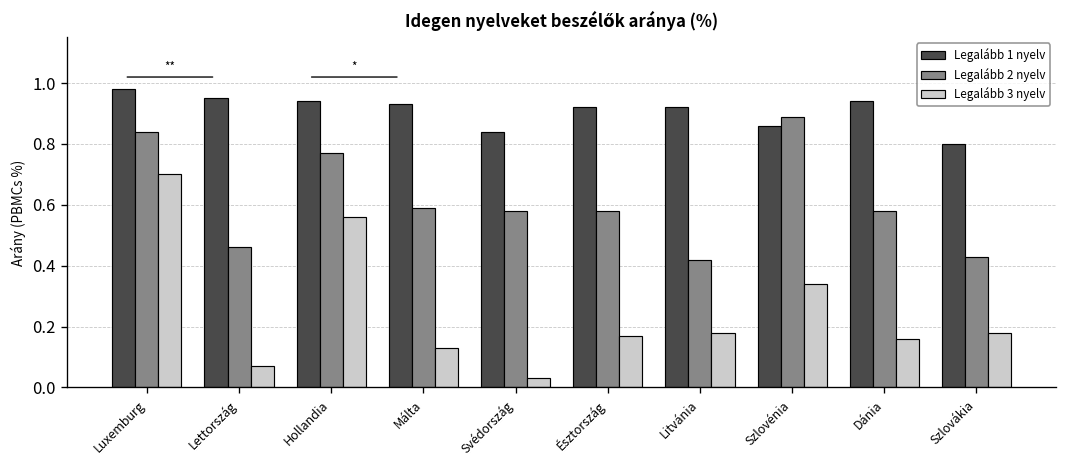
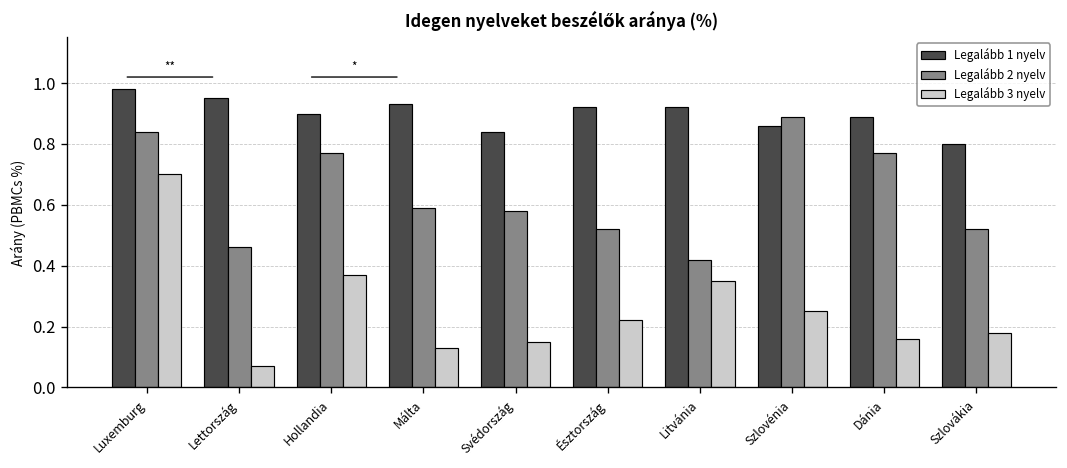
Legalább 1 nyelv, Hollandia: 0.94 -> 0.90
Legalább 3 nyelv, Hollandia: 0.56 -> 0.37
Legalább 3 nyelv, Svédország: 0.03 -> 0.15
Legalább 2 nyelv, Észtország: 0.58 -> 0.52
Legalább 3 nyelv, Észtország: 0.17 -> 0.22
Legalább 3 nyelv, Litvánia: 0.18 -> 0.35
Legalább 3 nyelv, Szlovénia: 0.34 -> 0.25
Legalább 1 nyelv, Dánia: 0.94 -> 0.89
Legalább 2 nyelv, Dánia: 0.58 -> 0.77
Legalább 2 nyelv, Szlovákia: 0.43 -> 0.52
